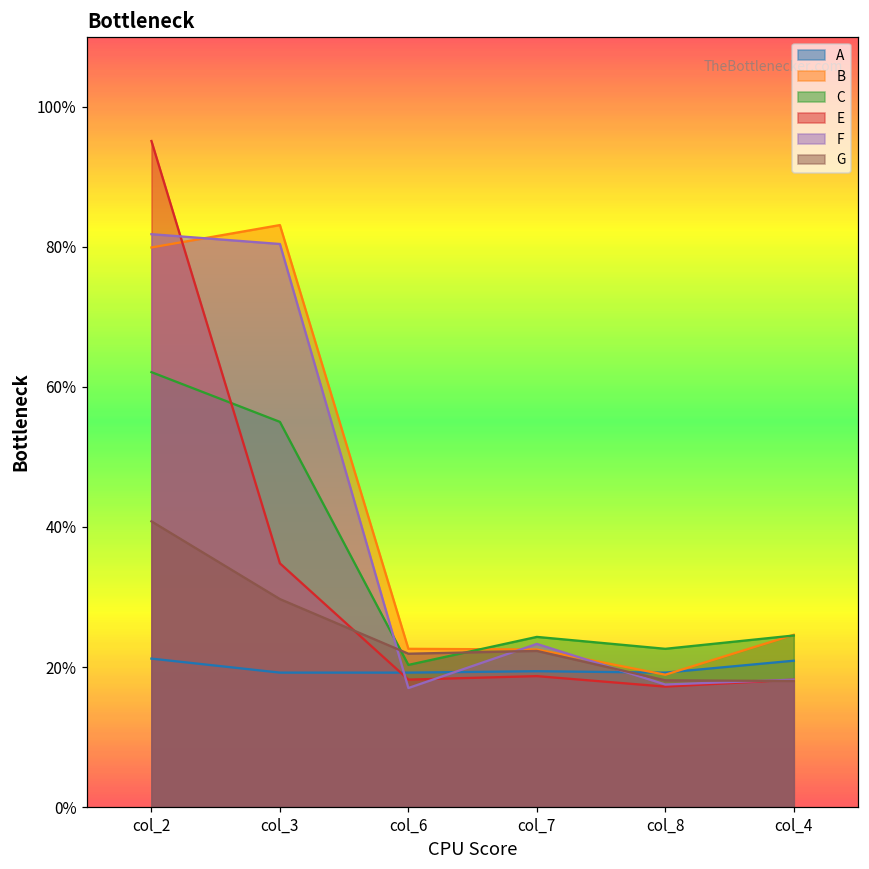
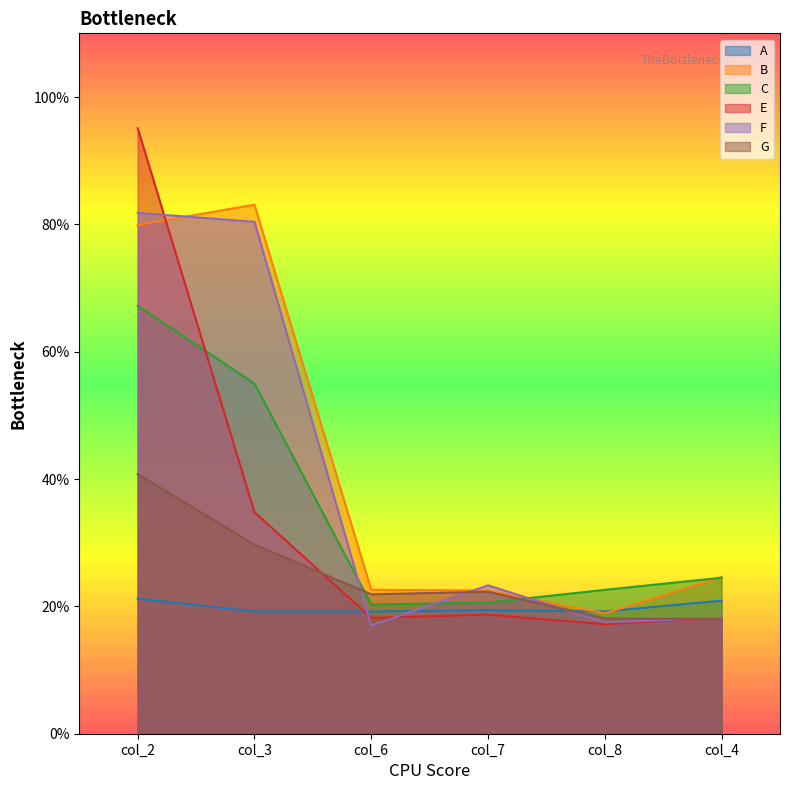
C, col_2: 62% -> 67%
C, col_7: 24% -> 21%
